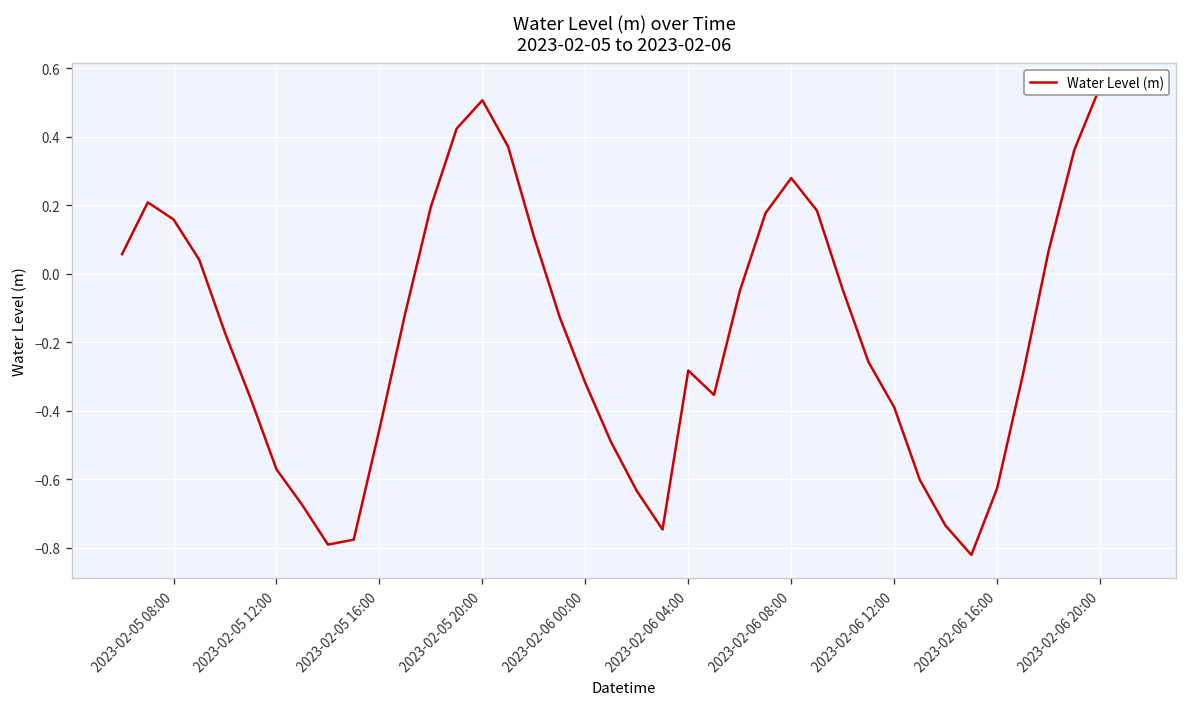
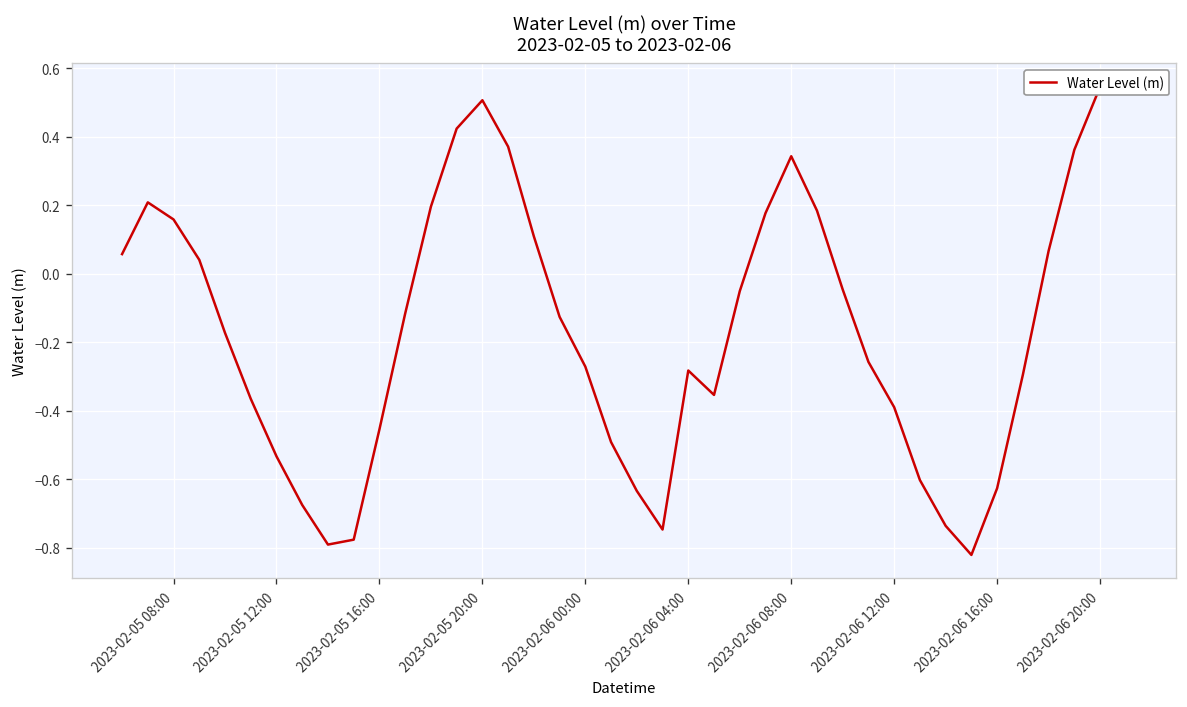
2023-02-05 12:00: -0.57 -> -0.53
2023-02-06 00:00: -0.32 -> -0.27
2023-02-06 08:00: 0.28 -> 0.34
